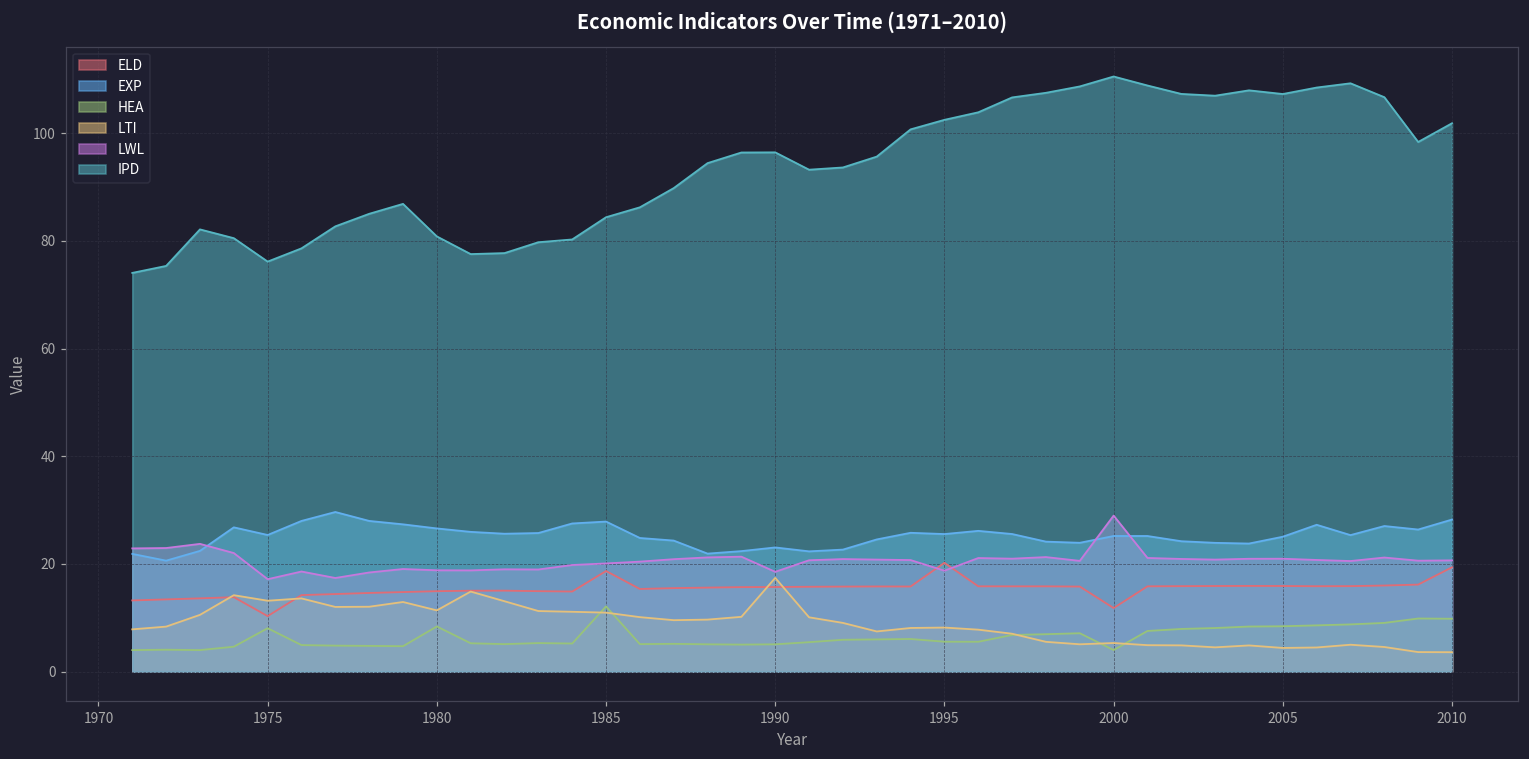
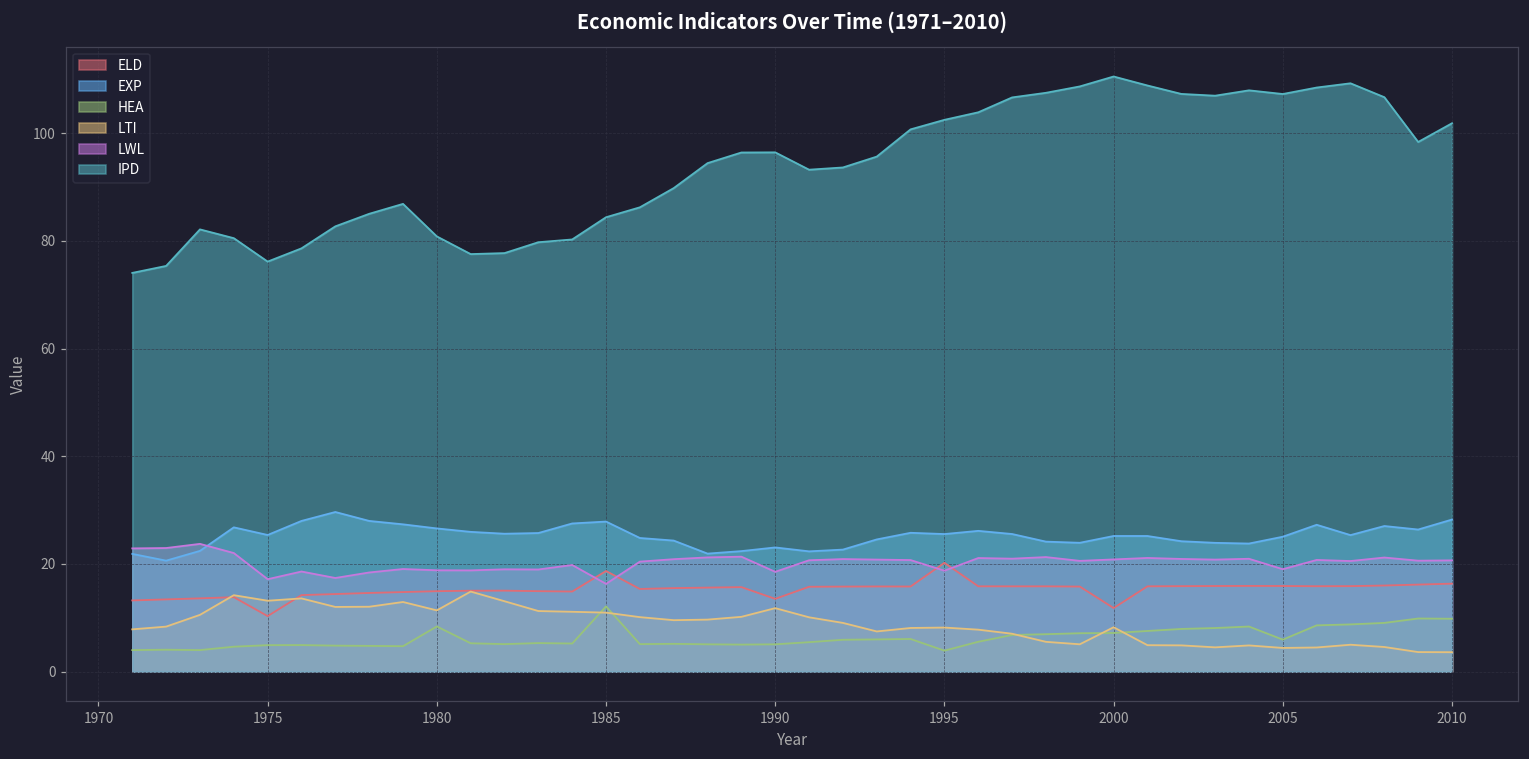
HEA, 1975: 8 -> 5
LWL, 1985: 20 -> 16
ELD, 1990: 16 -> 14
LTI, 1990: 17 -> 12
HEA, 1995: 6 -> 4
HEA, 2000: 4 -> 7
LTI, 2000: 5 -> 8
LWL, 2000: 29 -> 21
HEA, 2005: 8 -> 6
LWL, 2005: 21 -> 19
ELD, 2010: 19 -> 16
